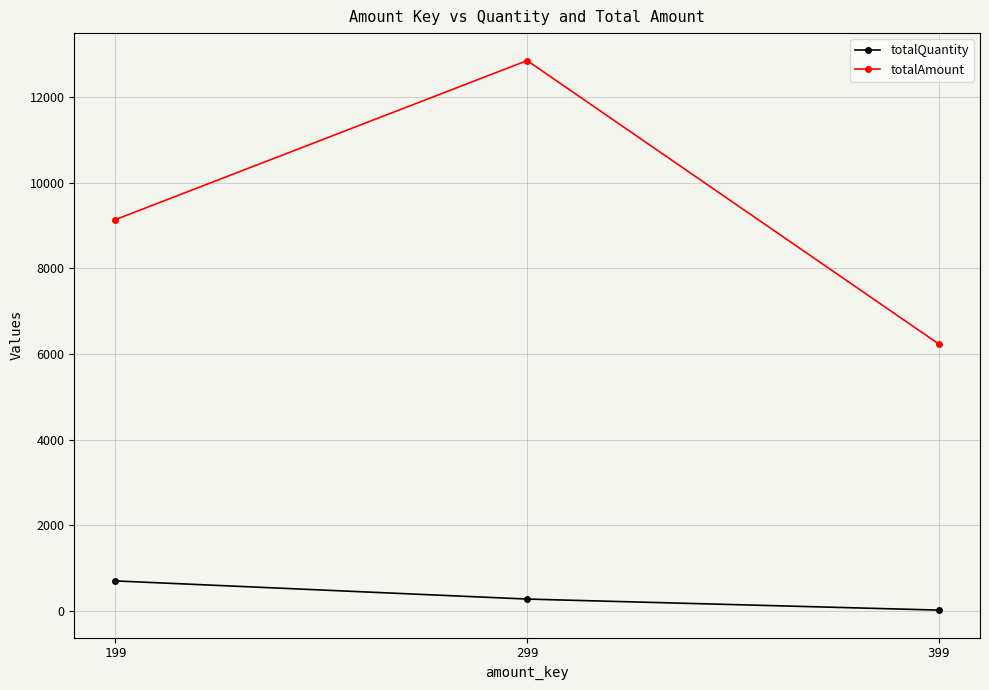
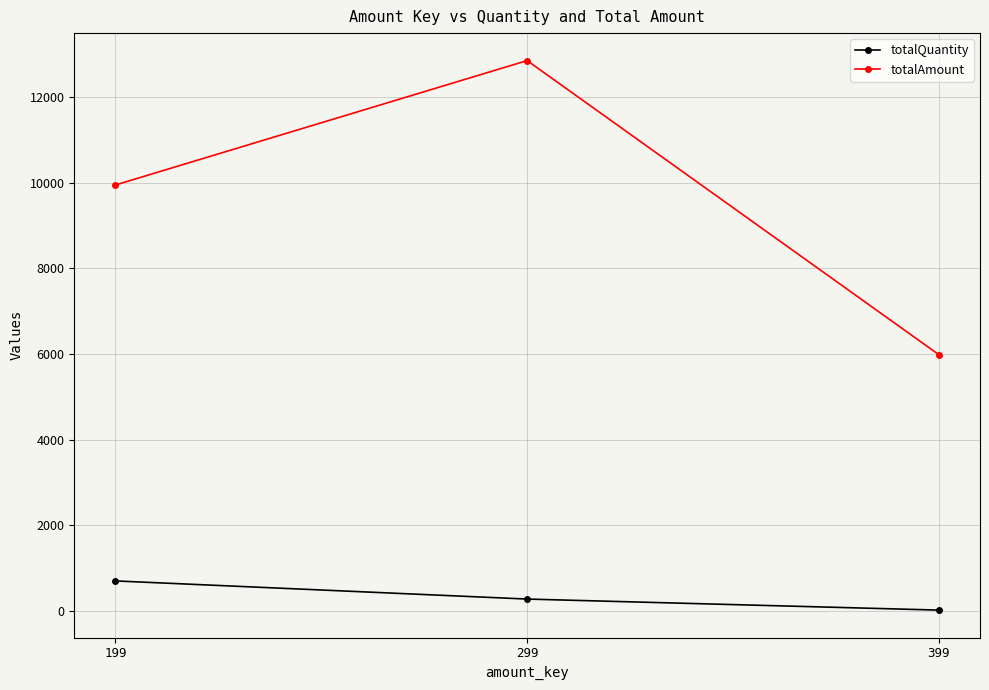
totalAmount, 199: 9100 -> 10000
totalAmount, 399: 6200 -> 6000
